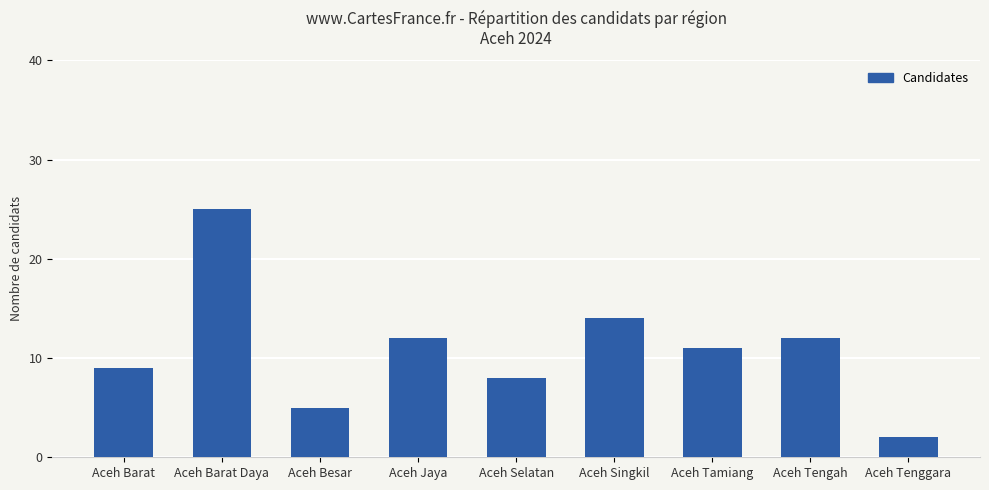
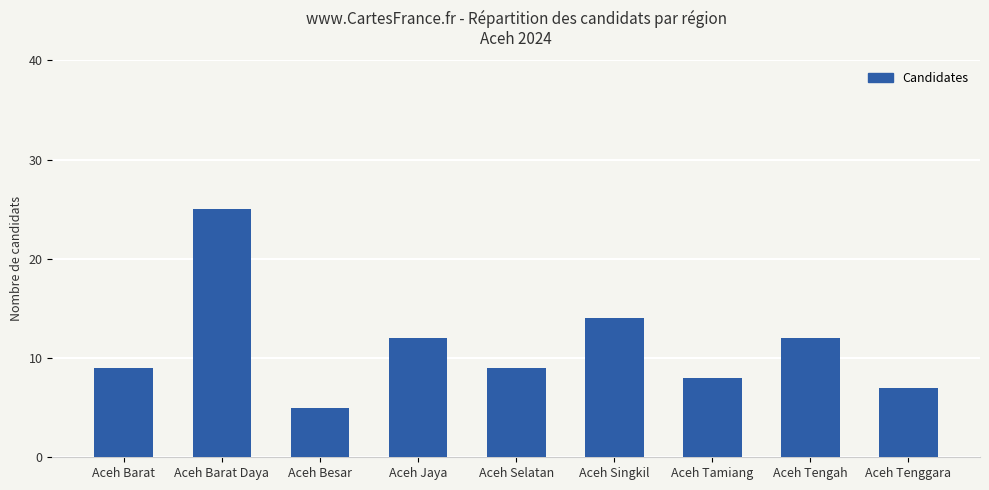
Aceh Selatan: 8 -> 9
Aceh Tamiang: 11 -> 8
Aceh Tenggara: 2 -> 7
